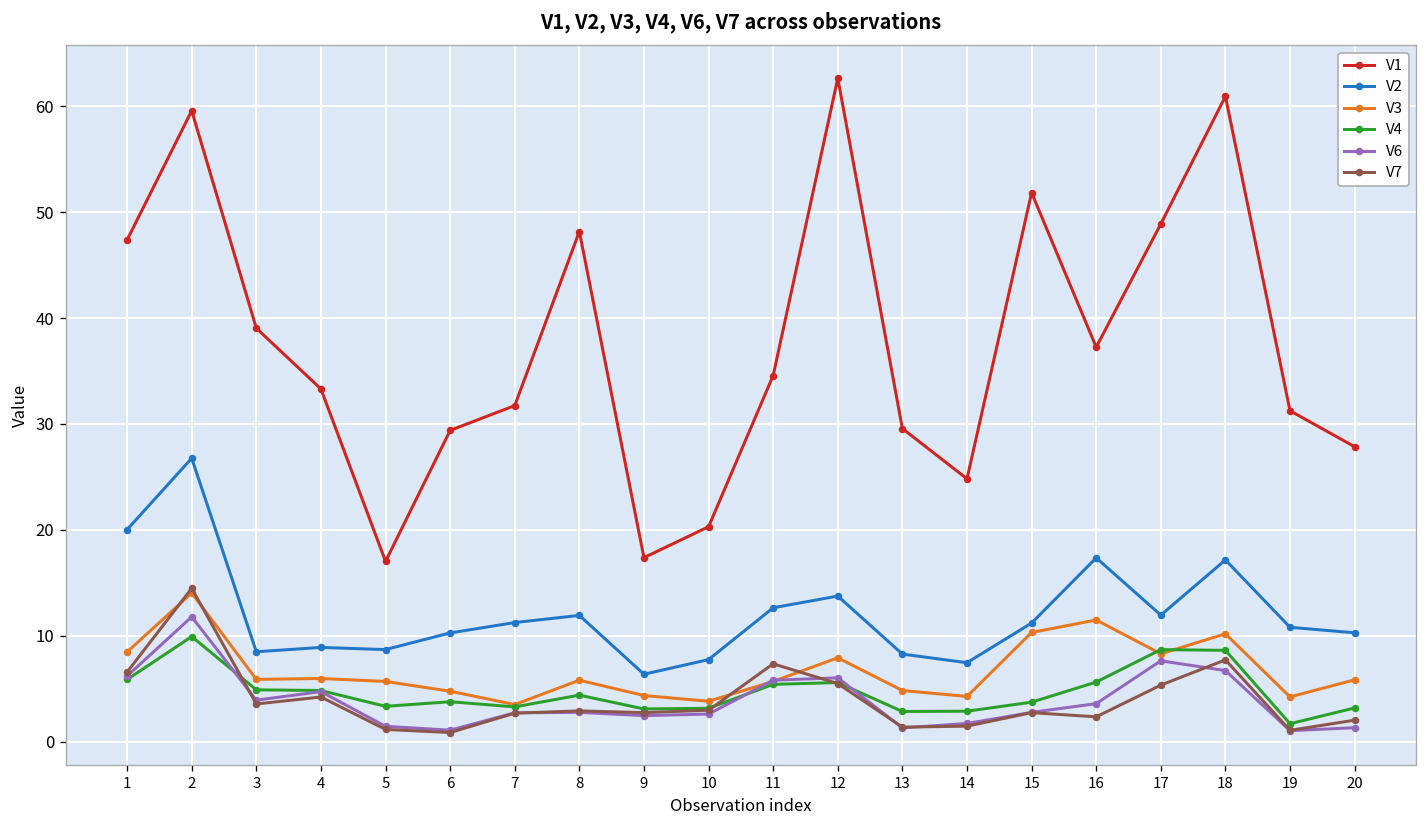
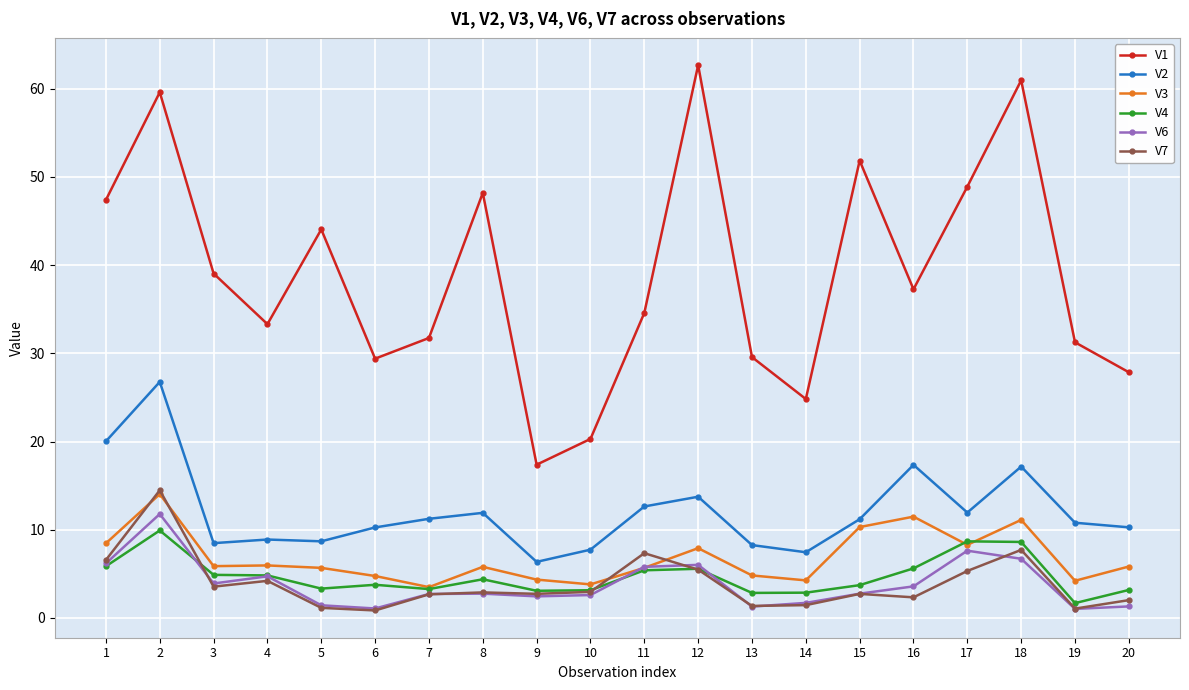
V1, 5: 17 -> 44
V3, 18: 10 -> 11
